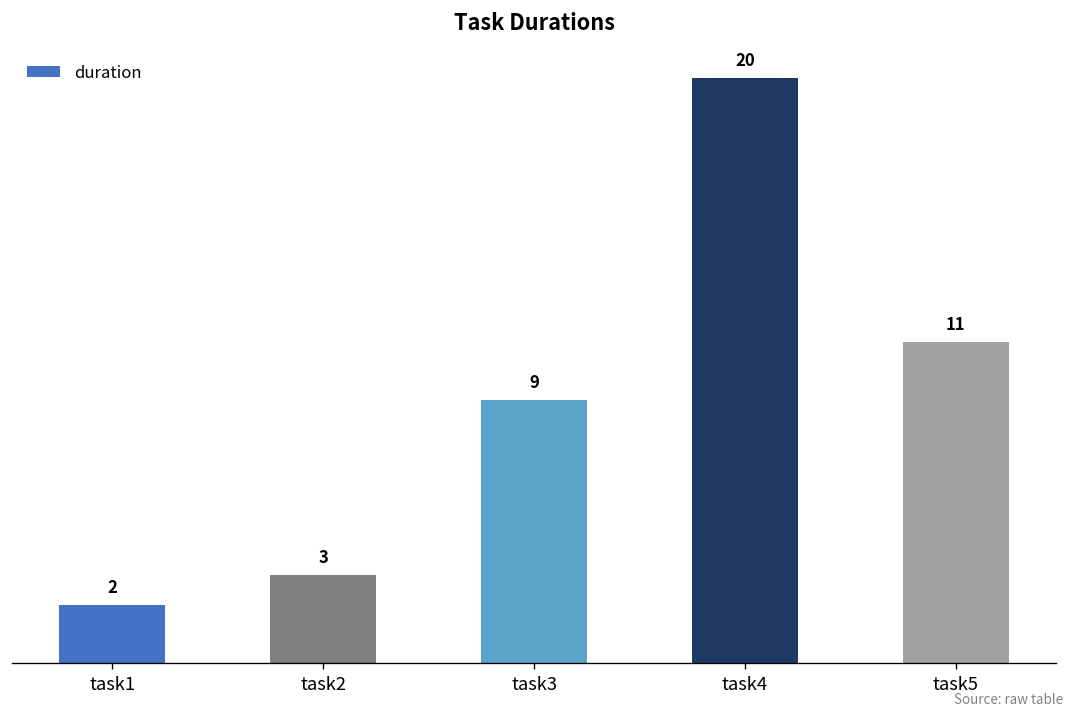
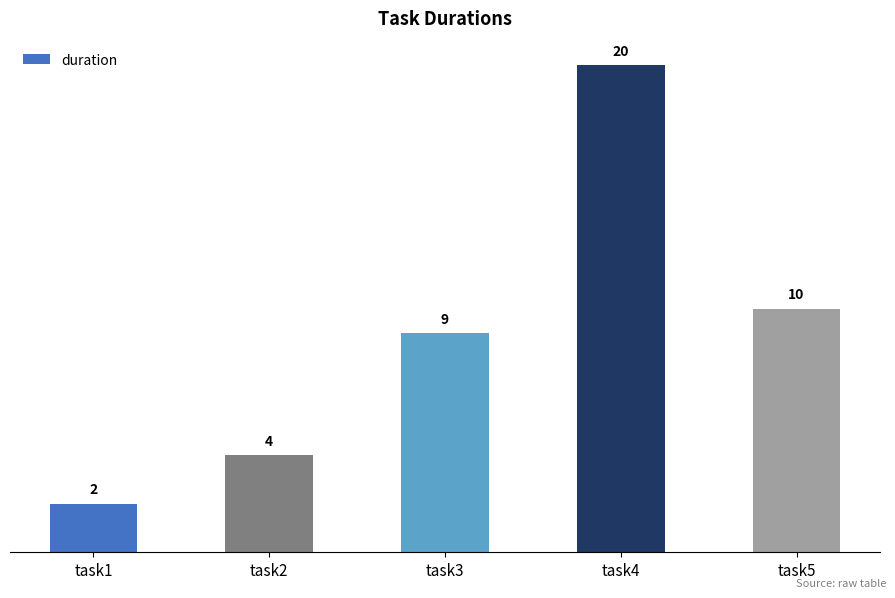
task2: 3 -> 4
task5: 11 -> 10
